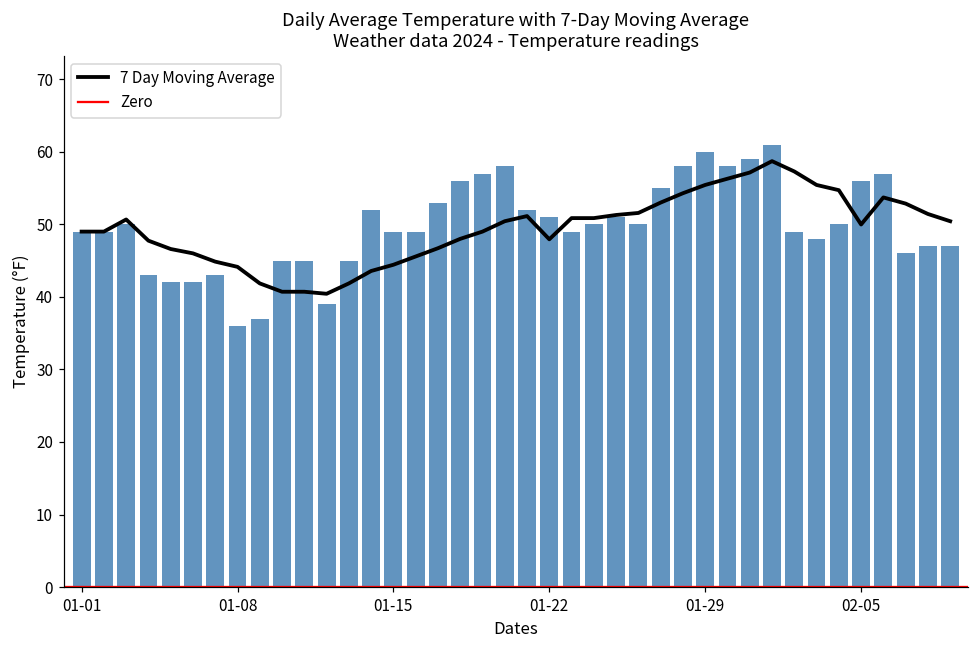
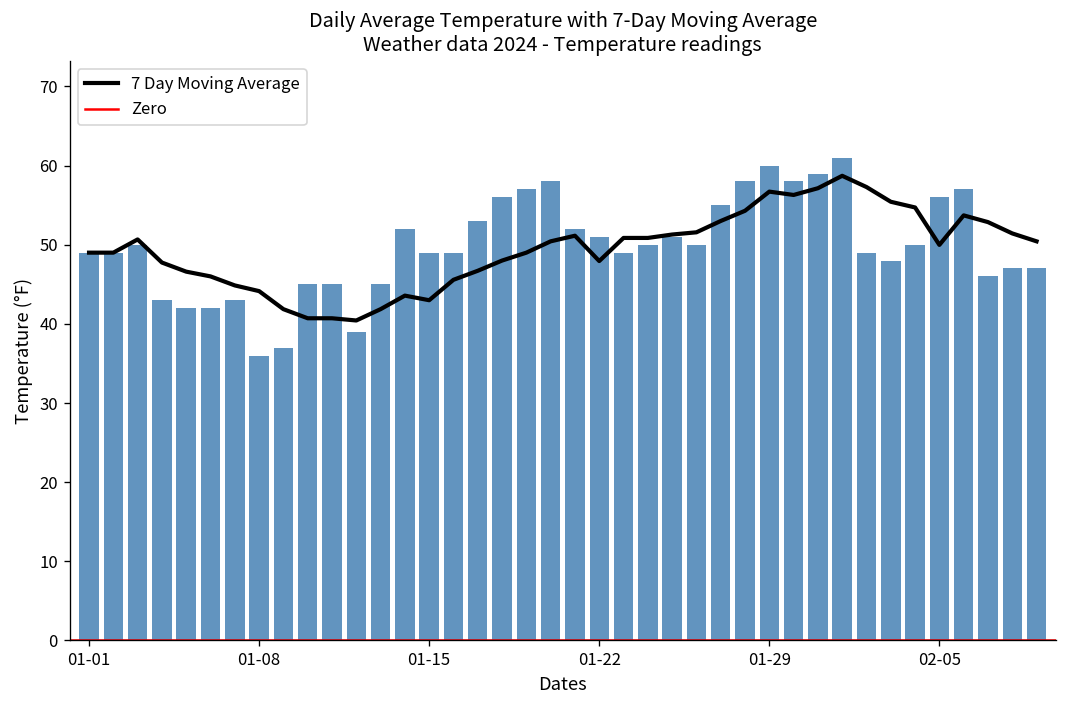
7 Day Moving Average, 01-15: 44 -> 43
7 Day Moving Average, 01-29: 55 -> 57
